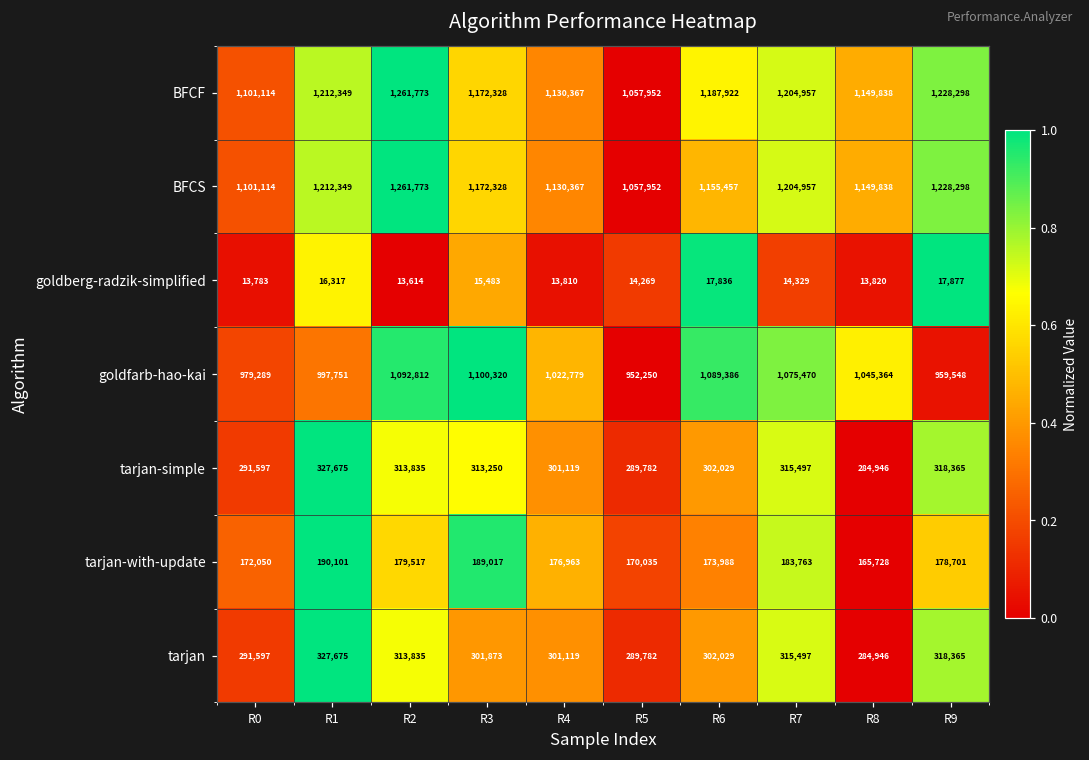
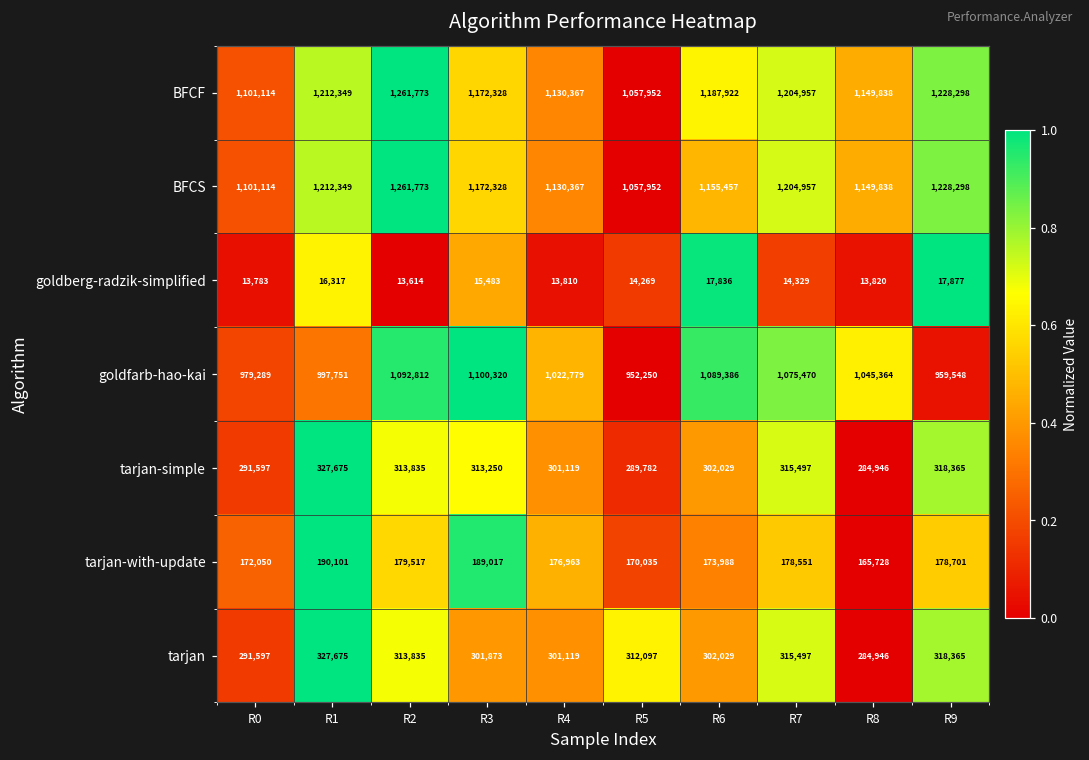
tarjan-with-update, R7: 183,763 -> 178,551
tarjan, R5: 289,782 -> 312,097
